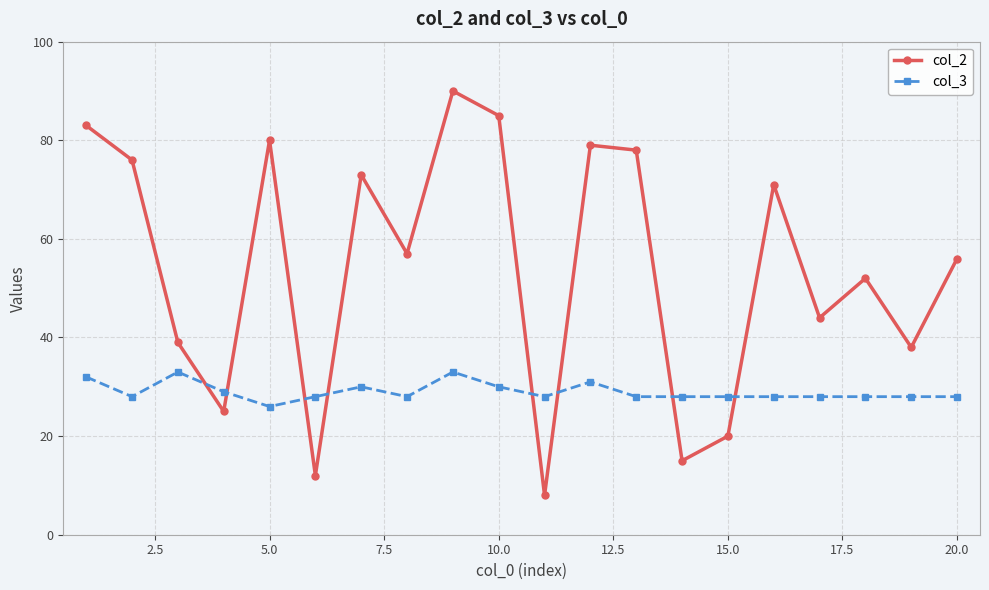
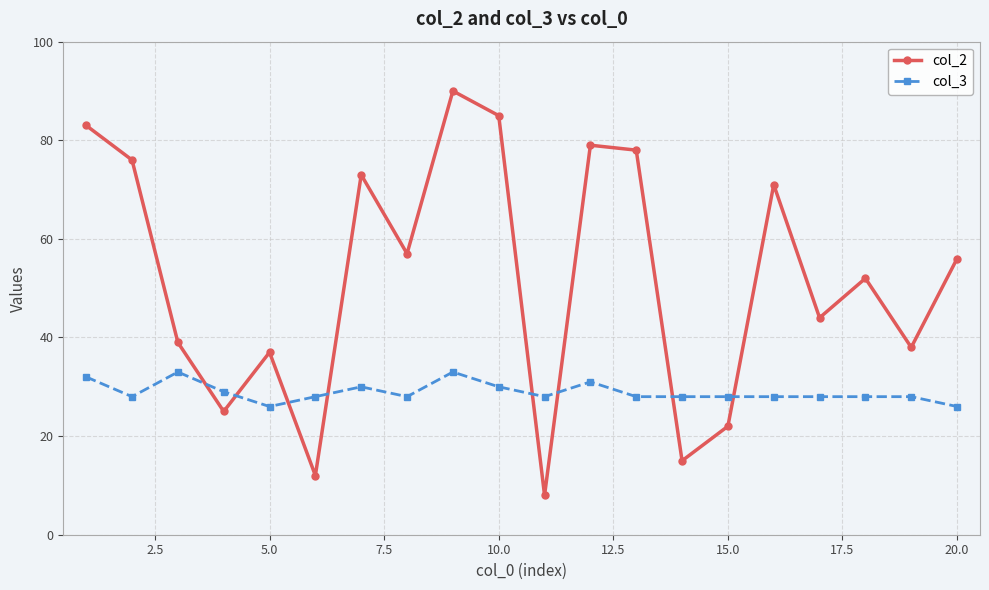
col_2, 5.0: 80 -> 37
col_2, 15.0: 20 -> 22
col_3, 20.0: 28 -> 26
